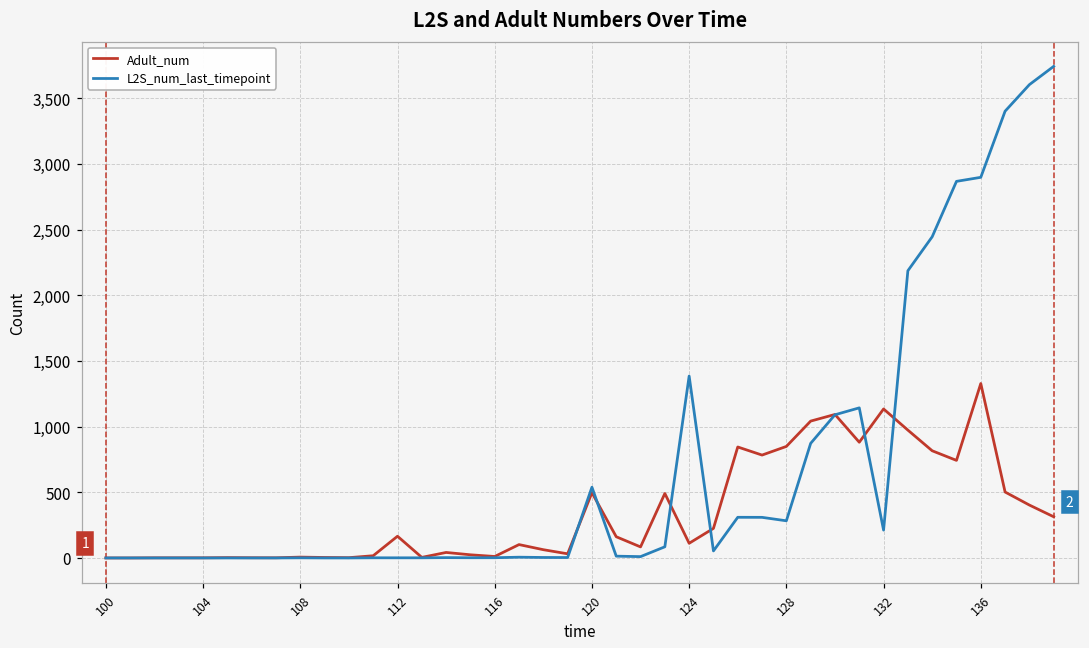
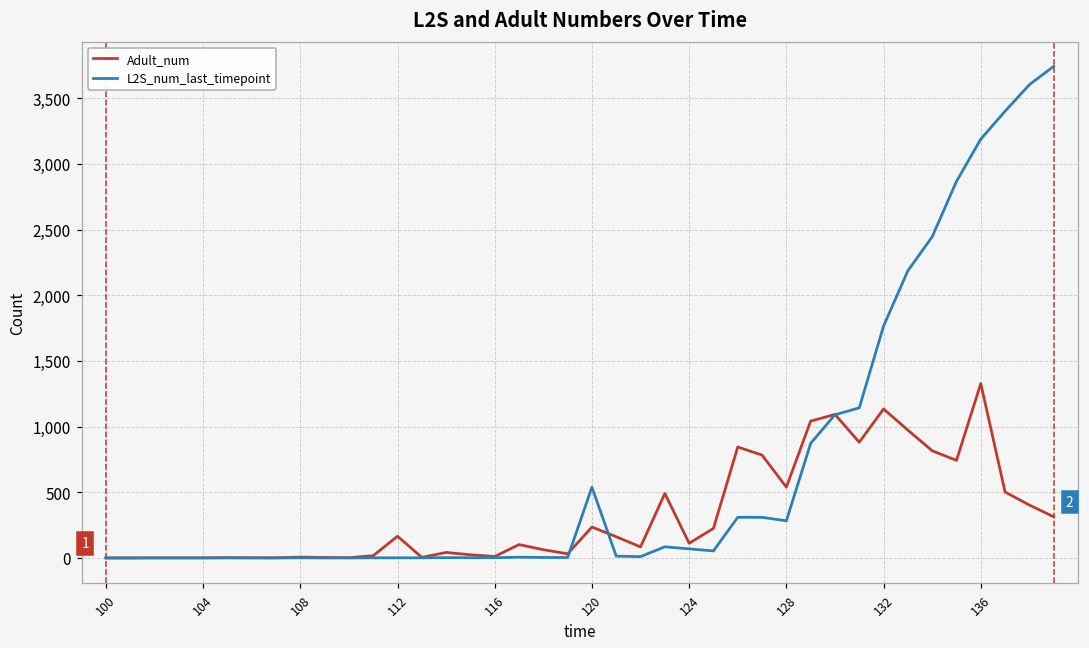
Adult_num, 120: 500 -> 240
L2S_num_last_timepoint, 124: 1,380 -> 70
Adult_num, 128: 850 -> 540
L2S_num_last_timepoint, 132: 210 -> 1,770
L2S_num_last_timepoint, 136: 2,900 -> 3,190
